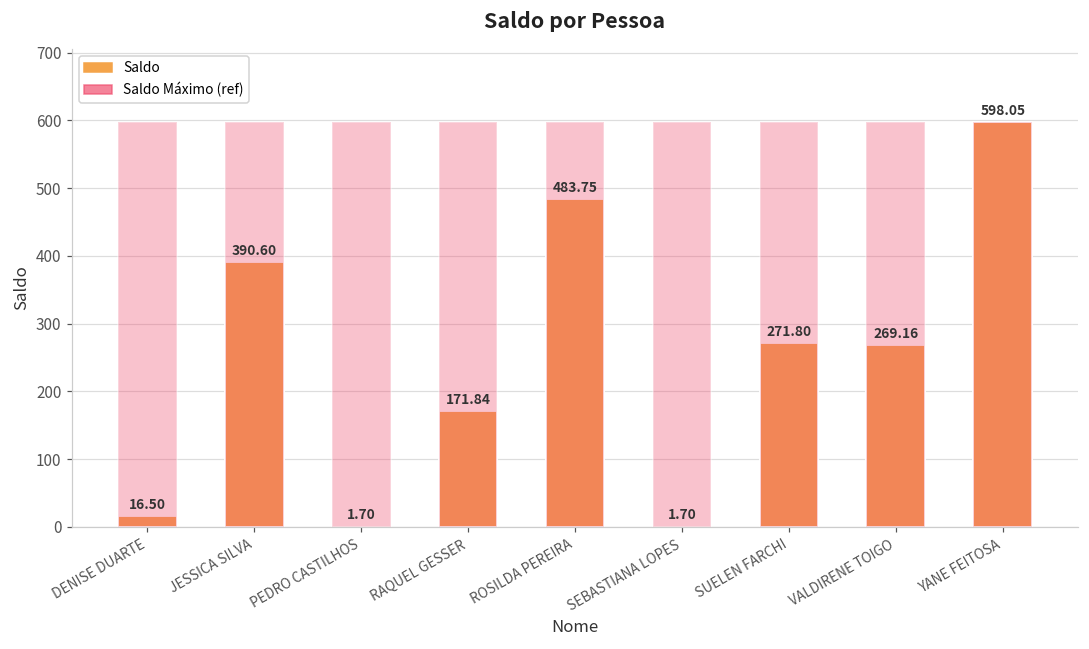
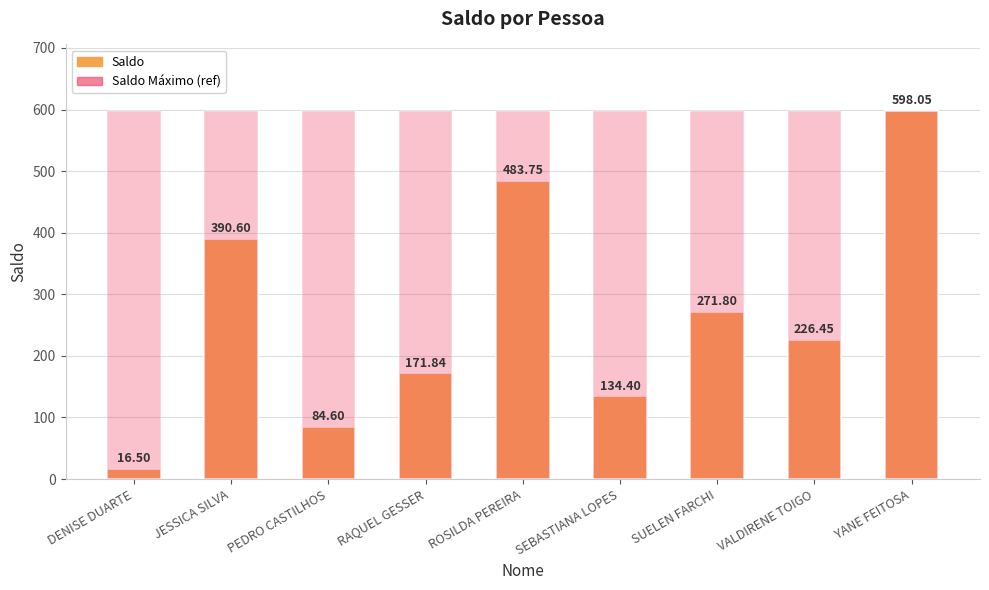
Saldo, PEDRO CASTILHOS: 1.70 -> 84.60
Saldo, SEBASTIANA LOPES: 1.70 -> 134.40
Saldo, VALDIRENE TOIGO: 269.16 -> 226.45
